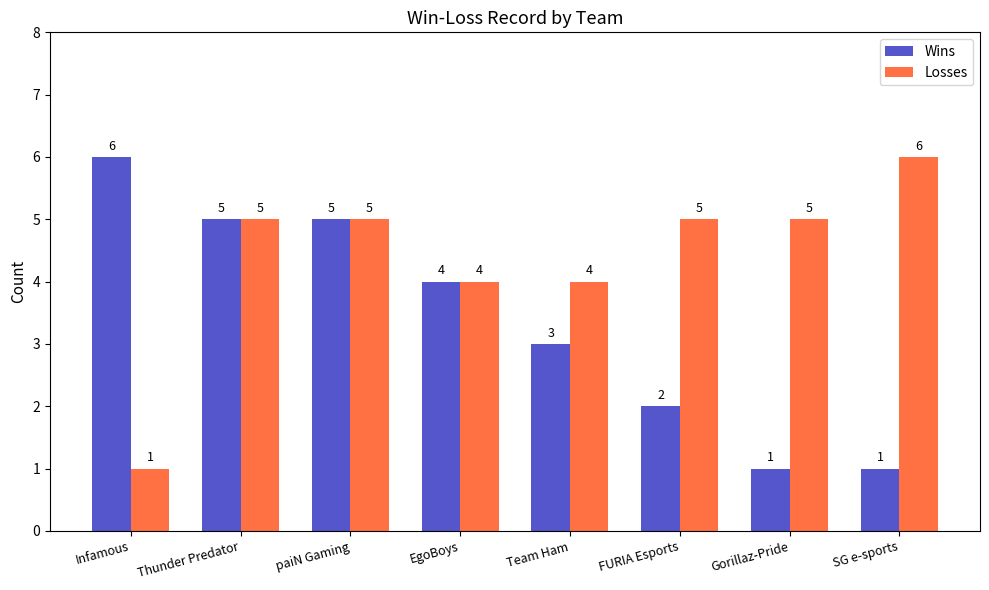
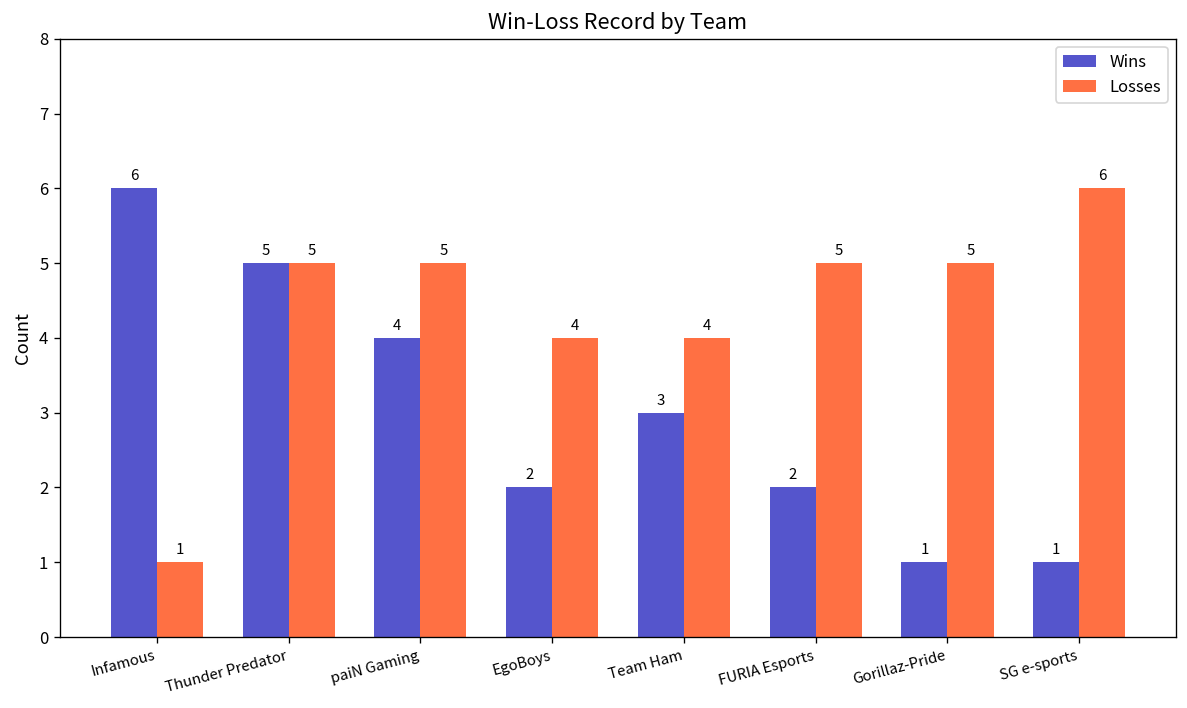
Wins, paiN Gaming: 5 -> 4
Wins, EgoBoys: 4 -> 2
